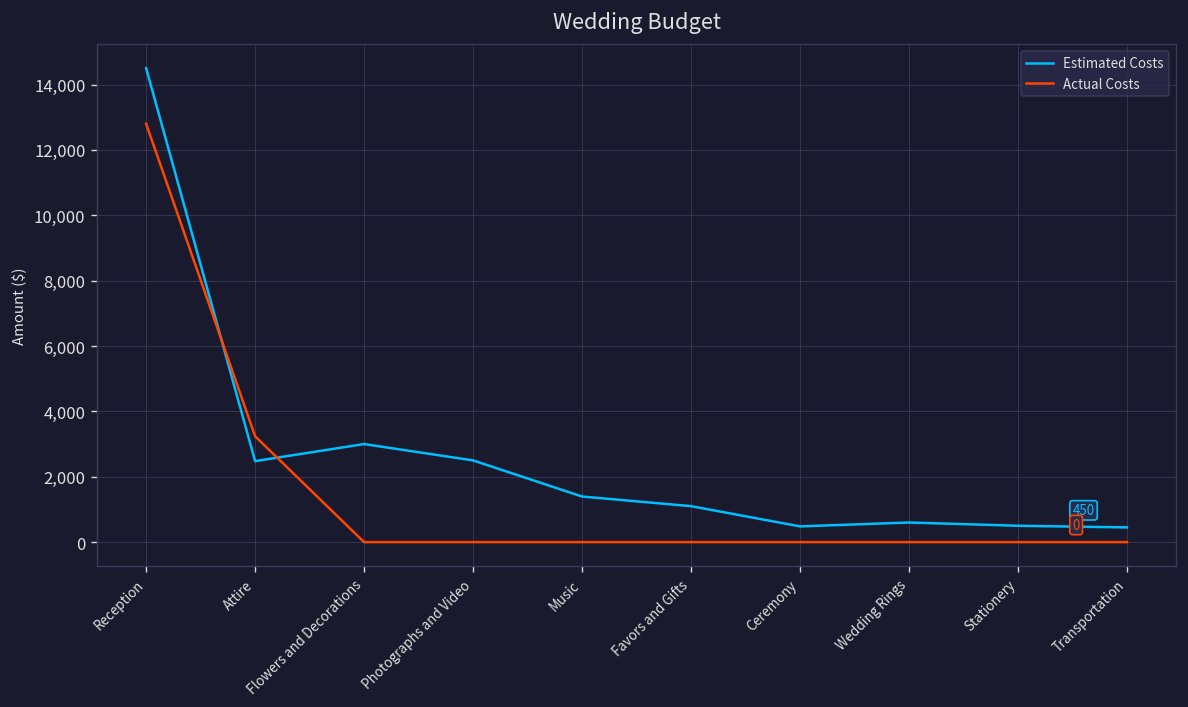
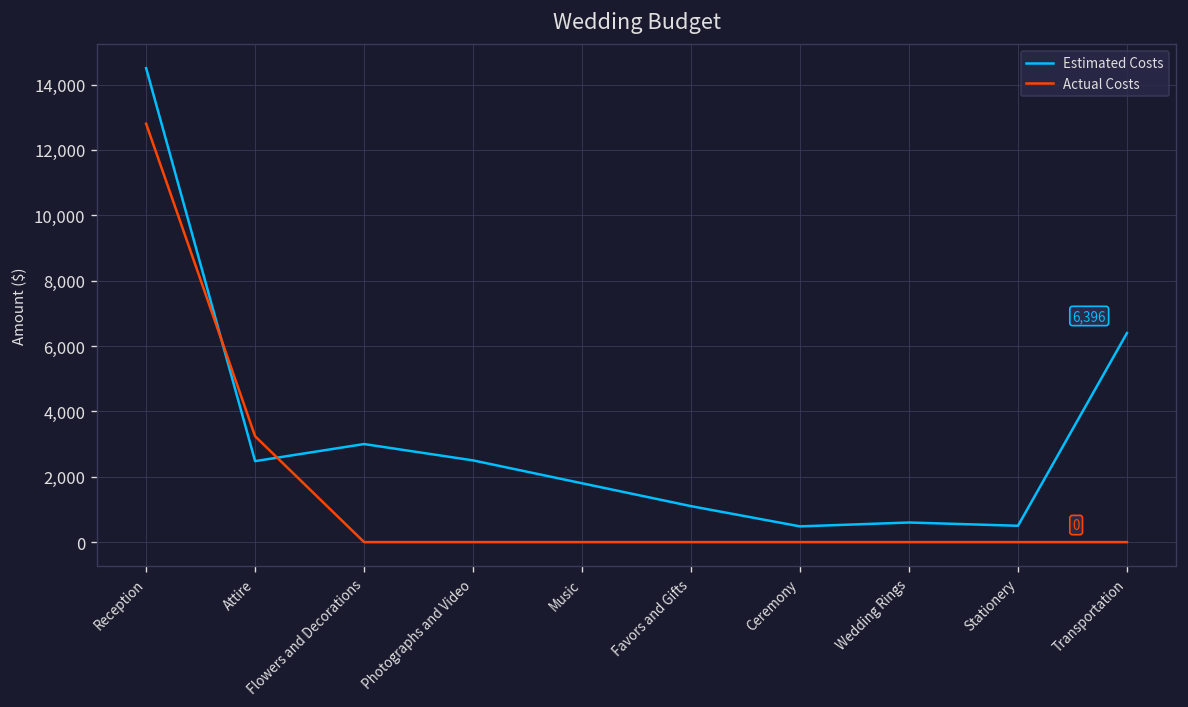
Estimated Costs, Music: 1,400 -> 1,800
Estimated Costs, Transportation: 450 -> 6,396
